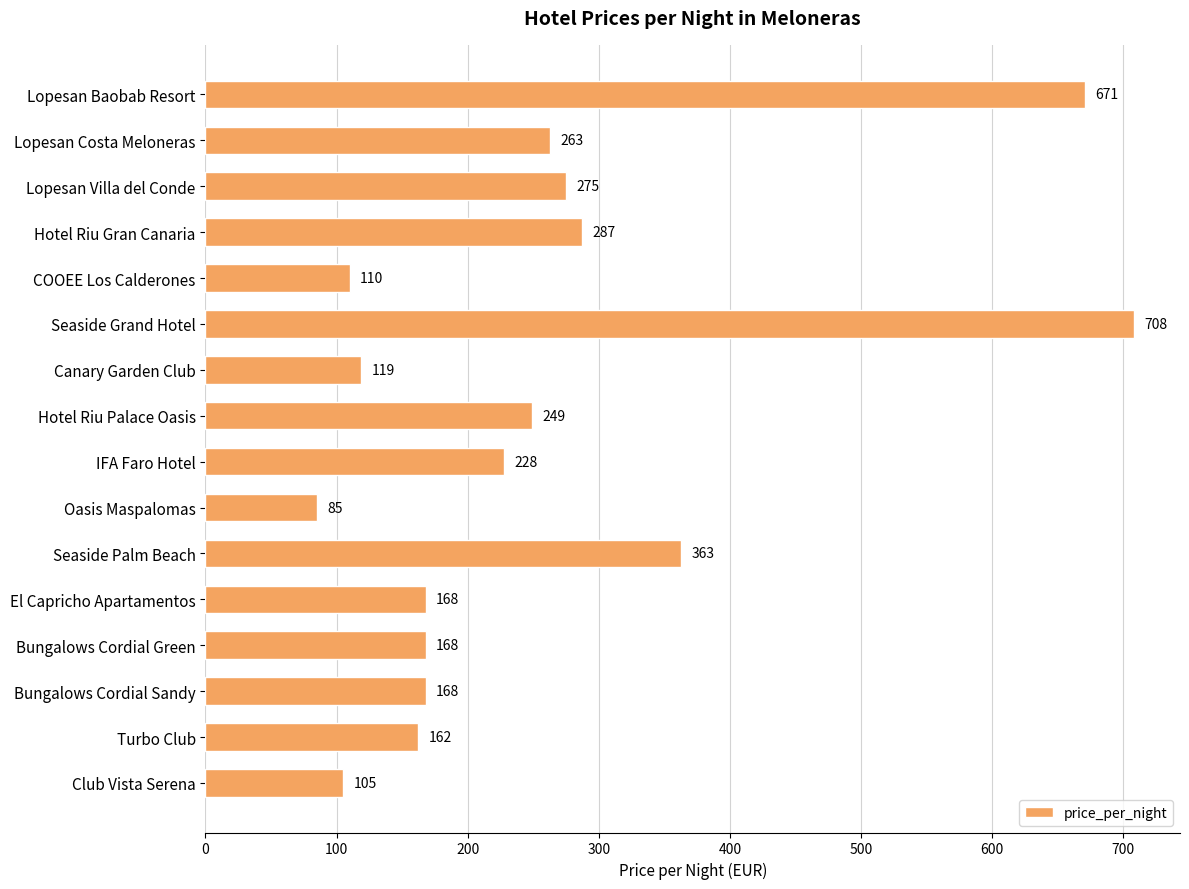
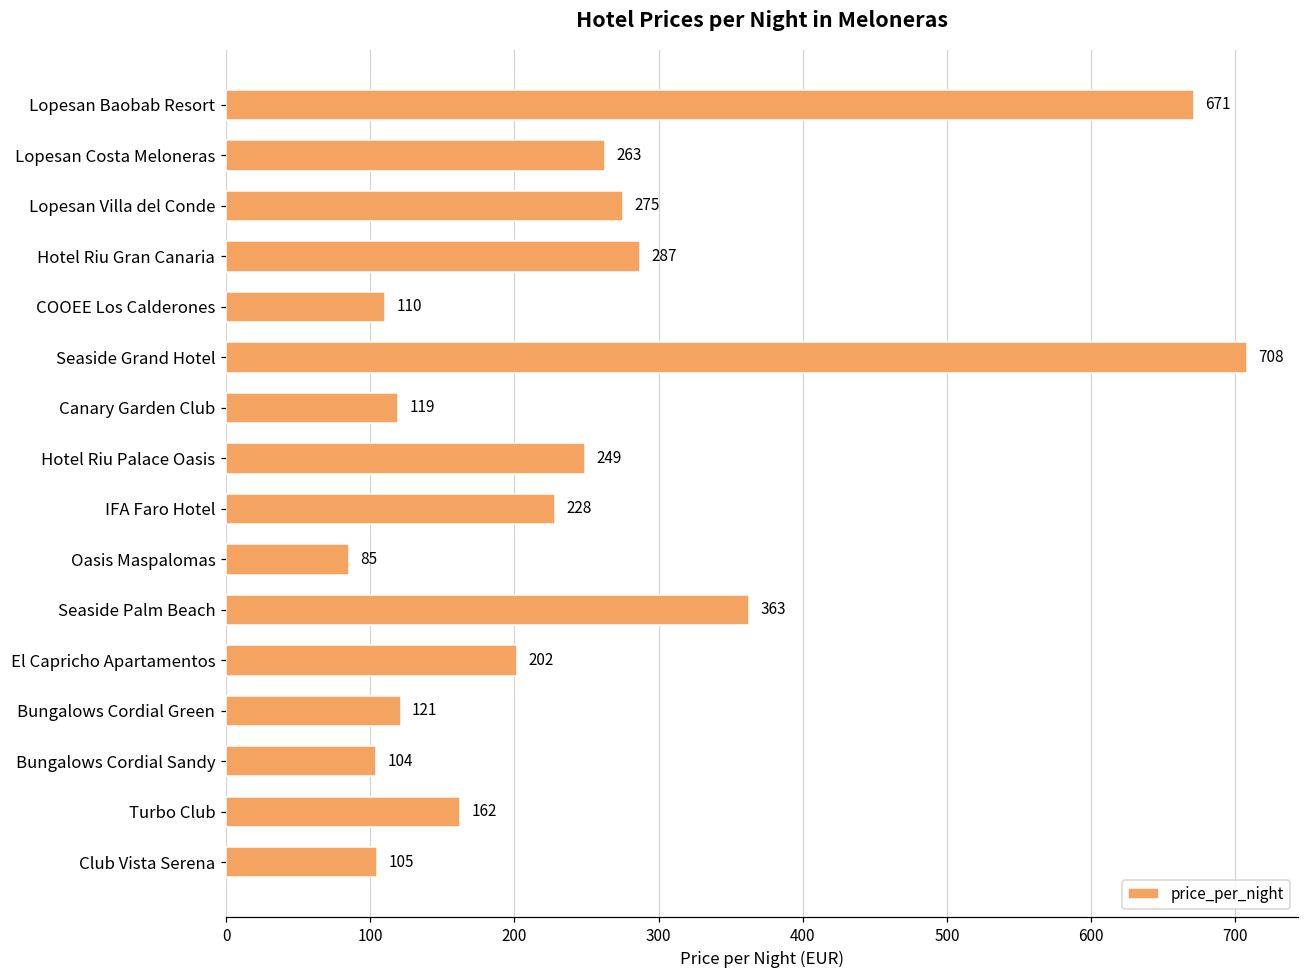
El Capricho Apartamentos: 168 -> 202
Bungalows Cordial Green: 168 -> 121
Bungalows Cordial Sandy: 168 -> 104
